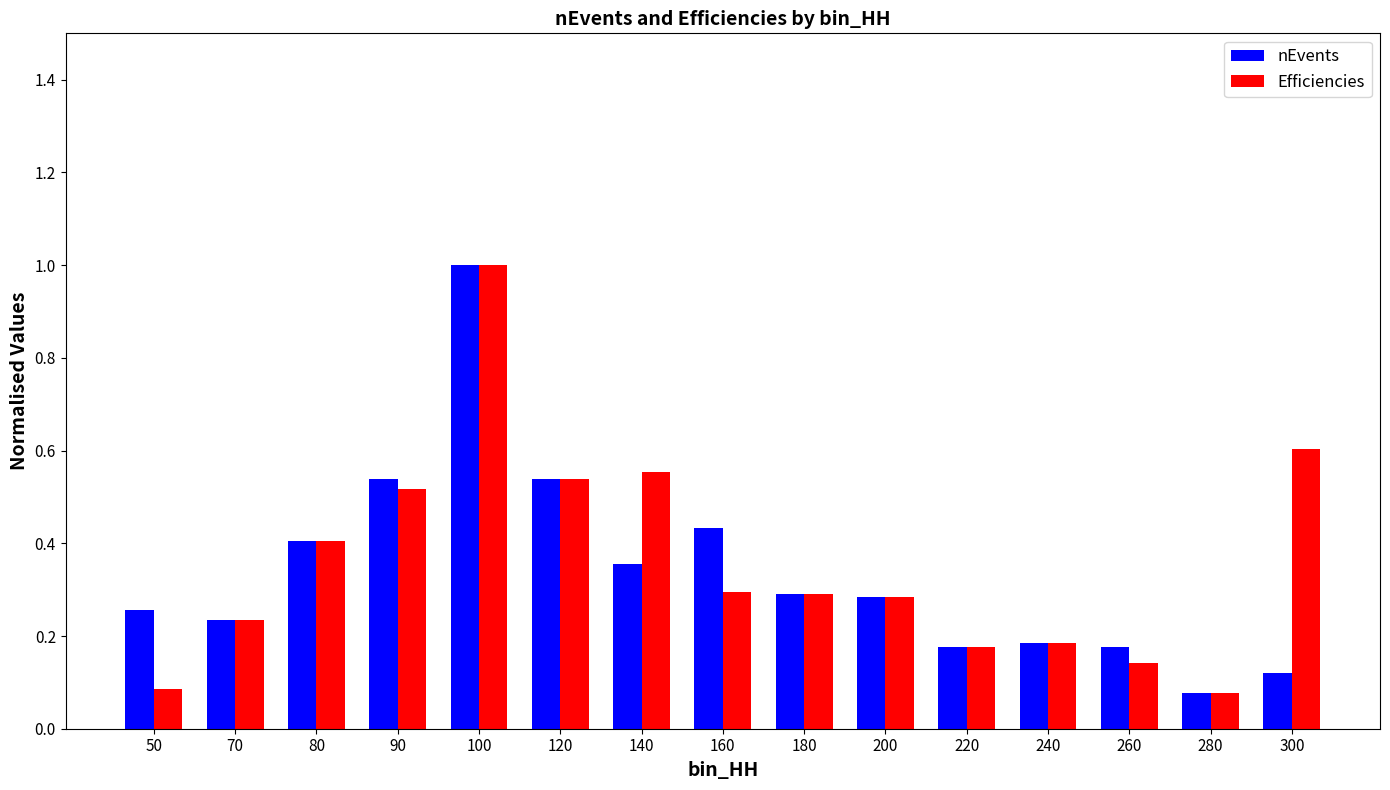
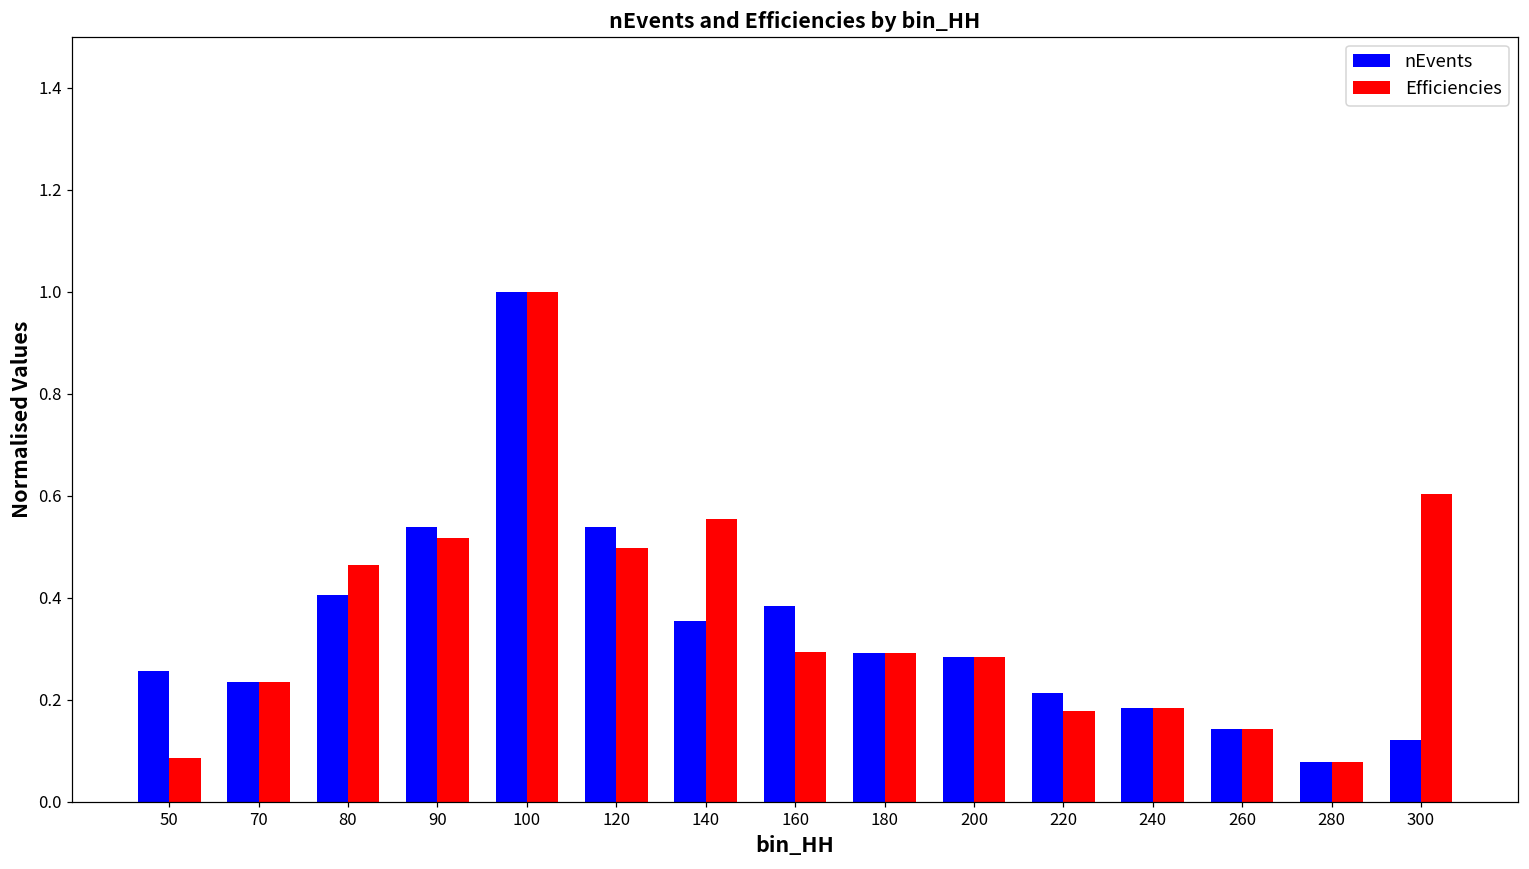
Efficiencies, 80: 0.40 -> 0.46
Efficiencies, 120: 0.54 -> 0.50
nEvents, 160: 0.43 -> 0.38
nEvents, 220: 0.18 -> 0.21
nEvents, 260: 0.18 -> 0.14
